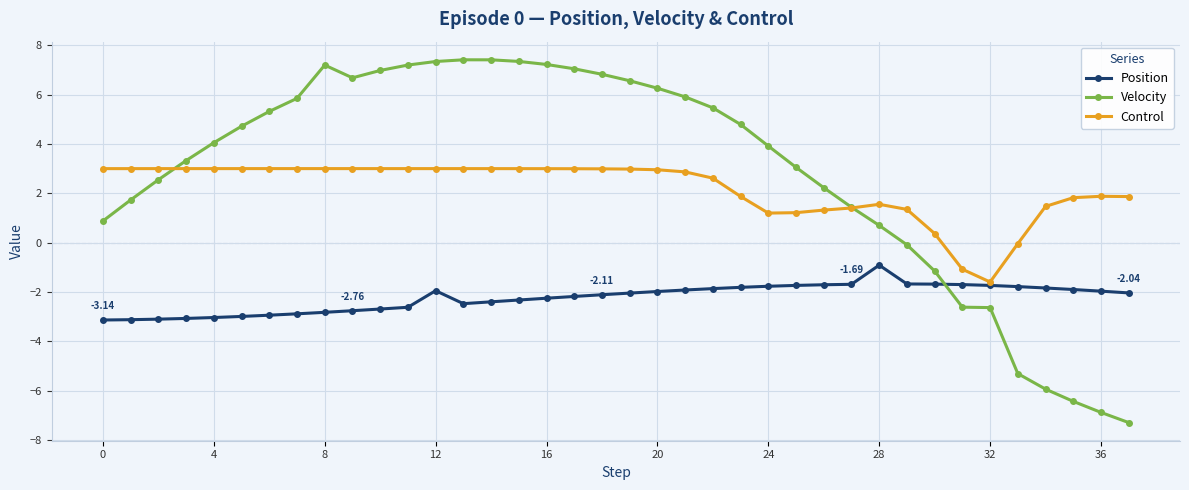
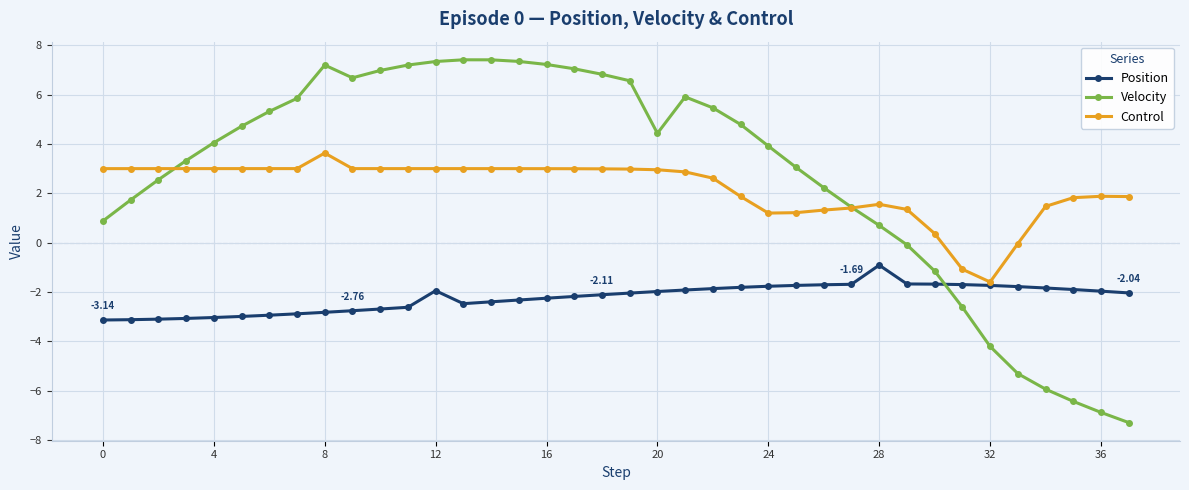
Control, 8: 3.0 -> 3.6
Velocity, 20: 6.3 -> 4.4
Velocity, 32: -2.6 -> -4.2
